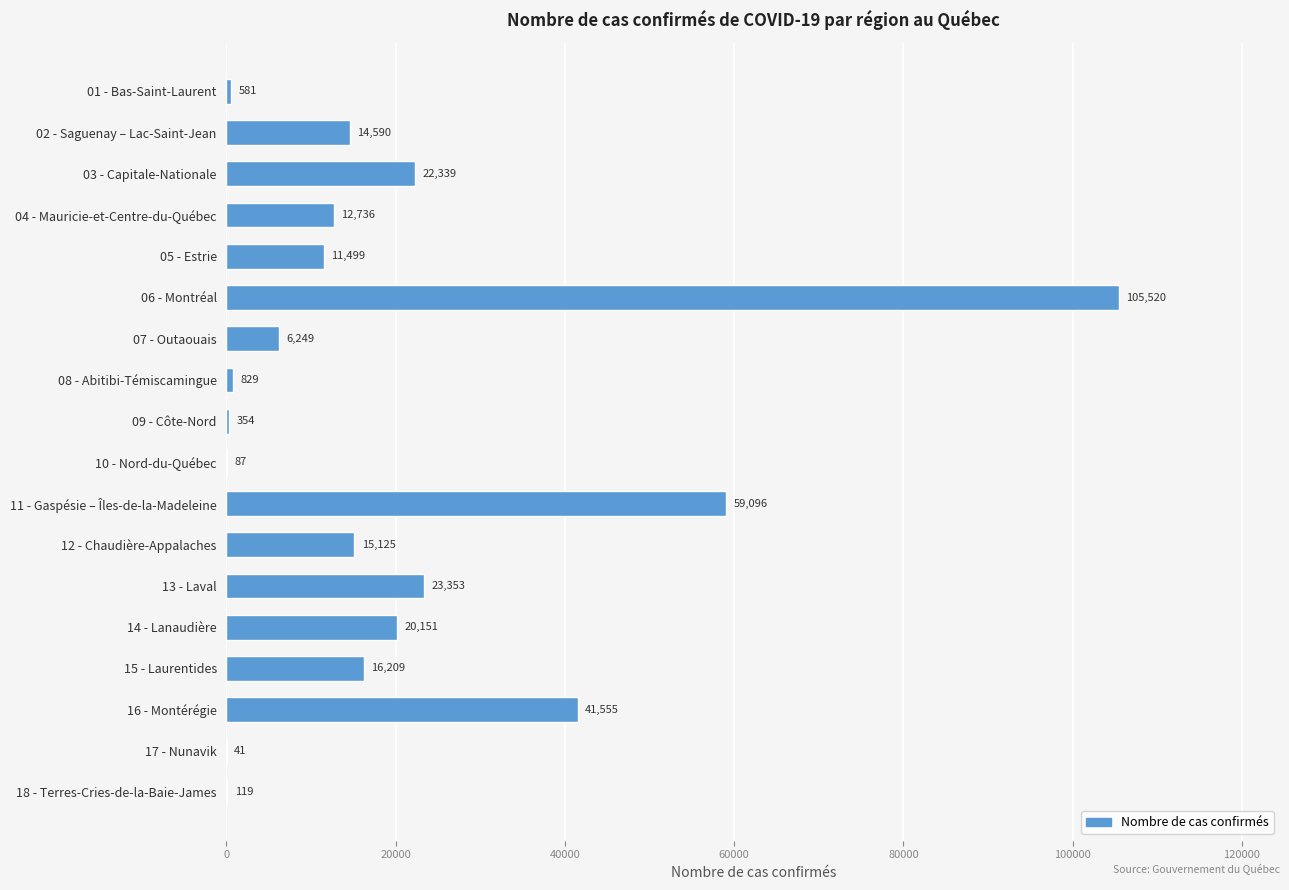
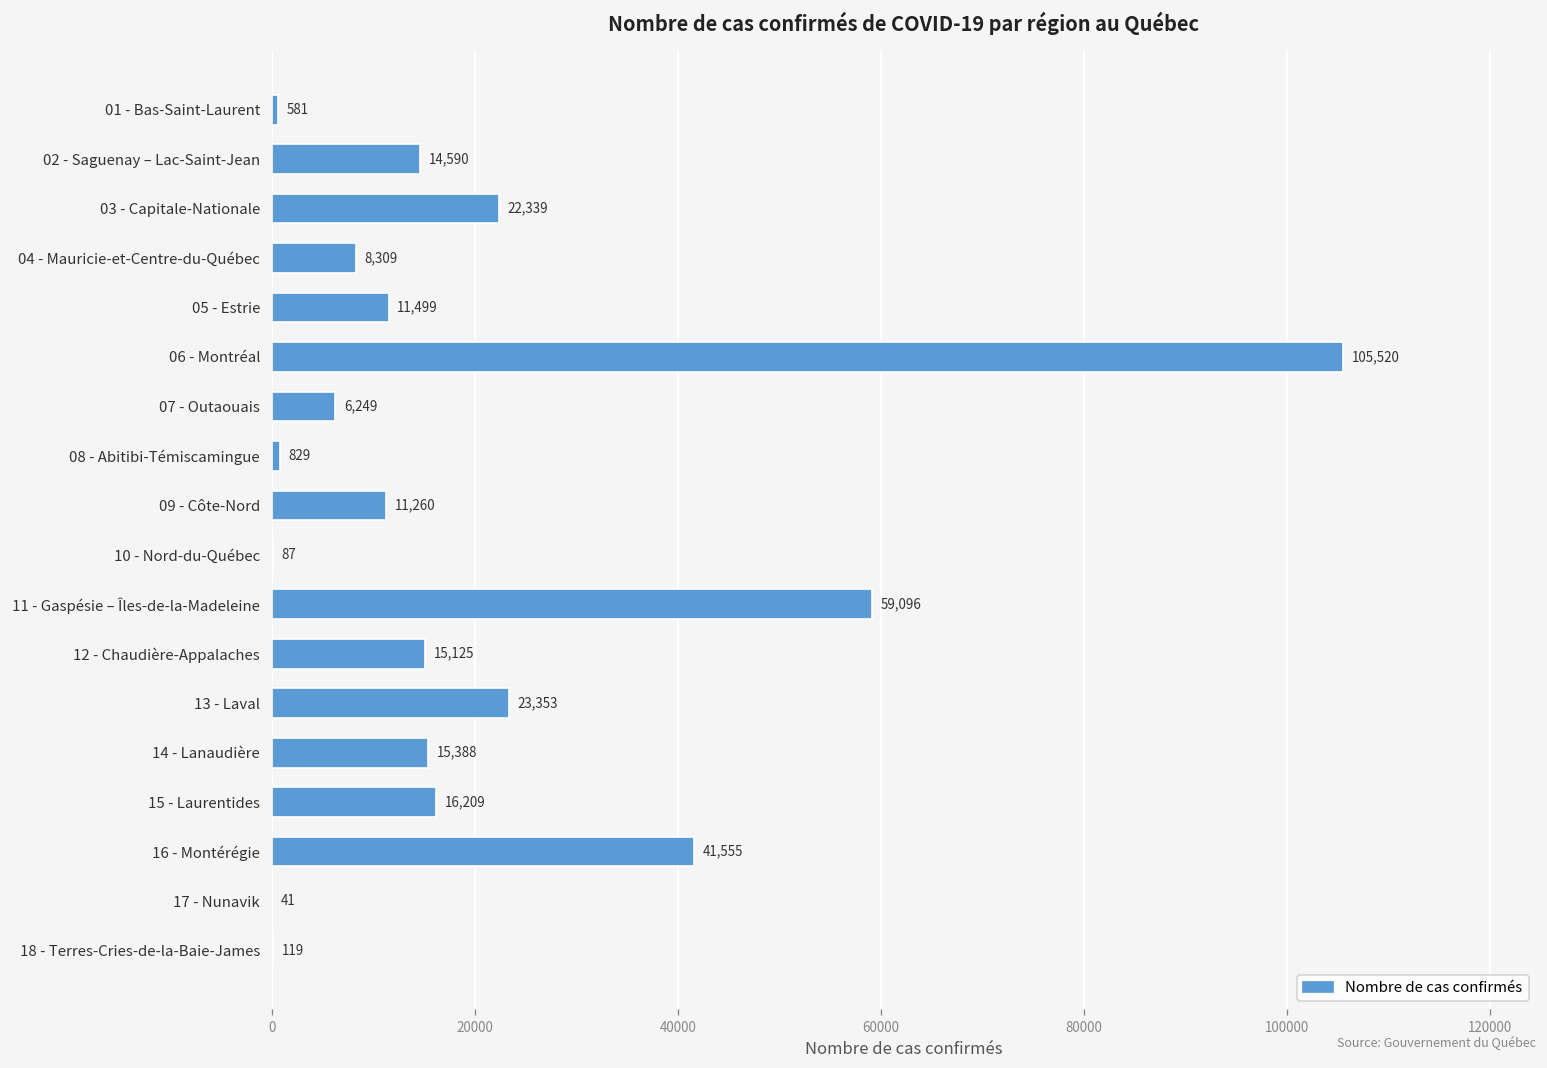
04 - Mauricie-et-Centre-du-Québec: 12,736 -> 8,309
09 - Côte-Nord: 354 -> 11,260
14 - Lanaudière: 20,151 -> 15,388
